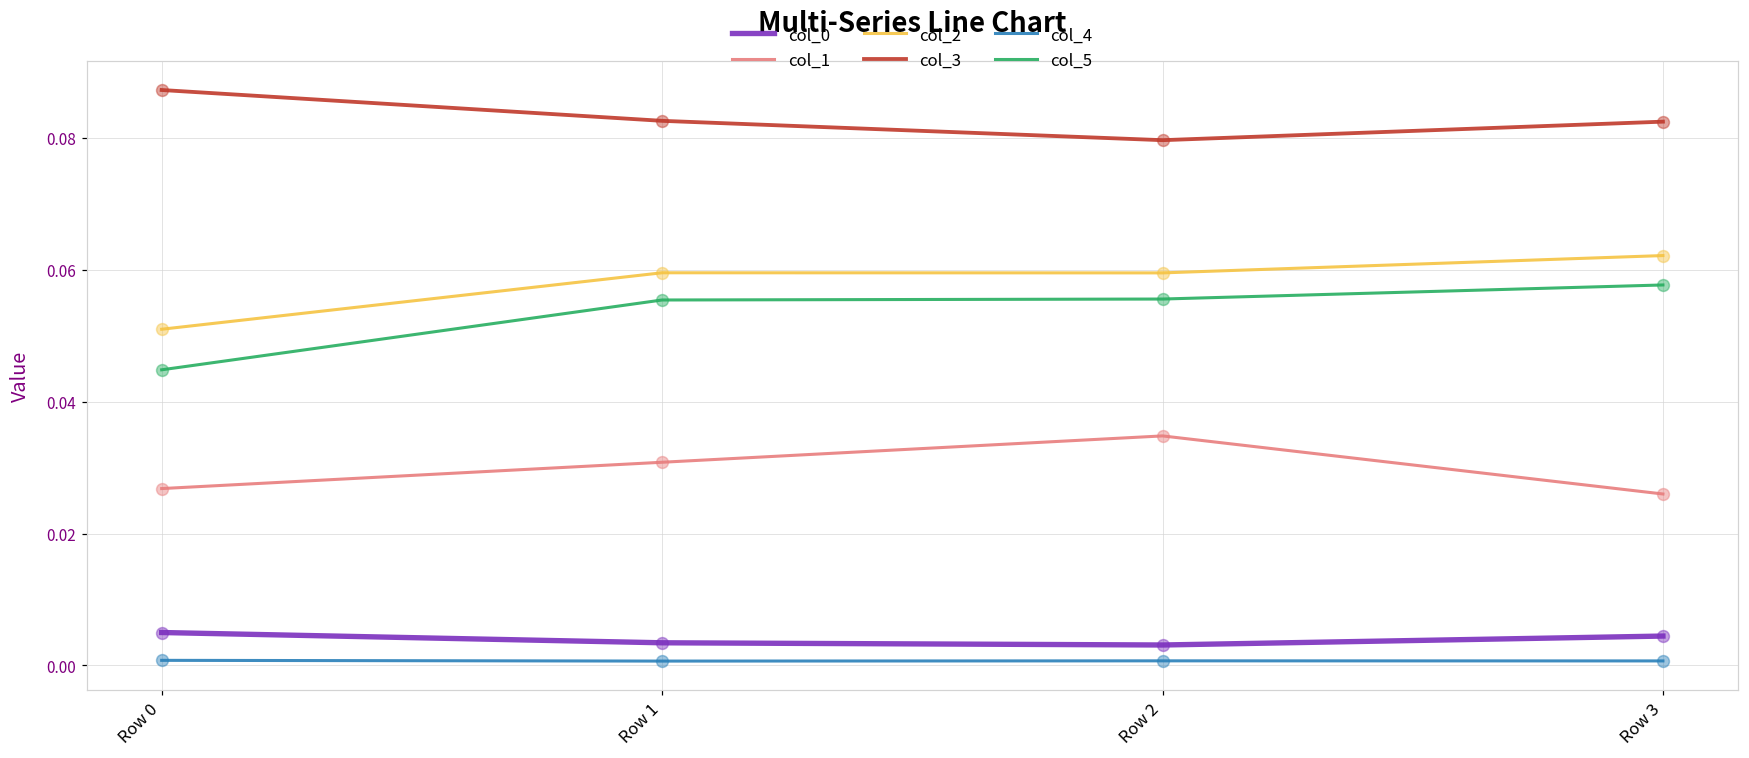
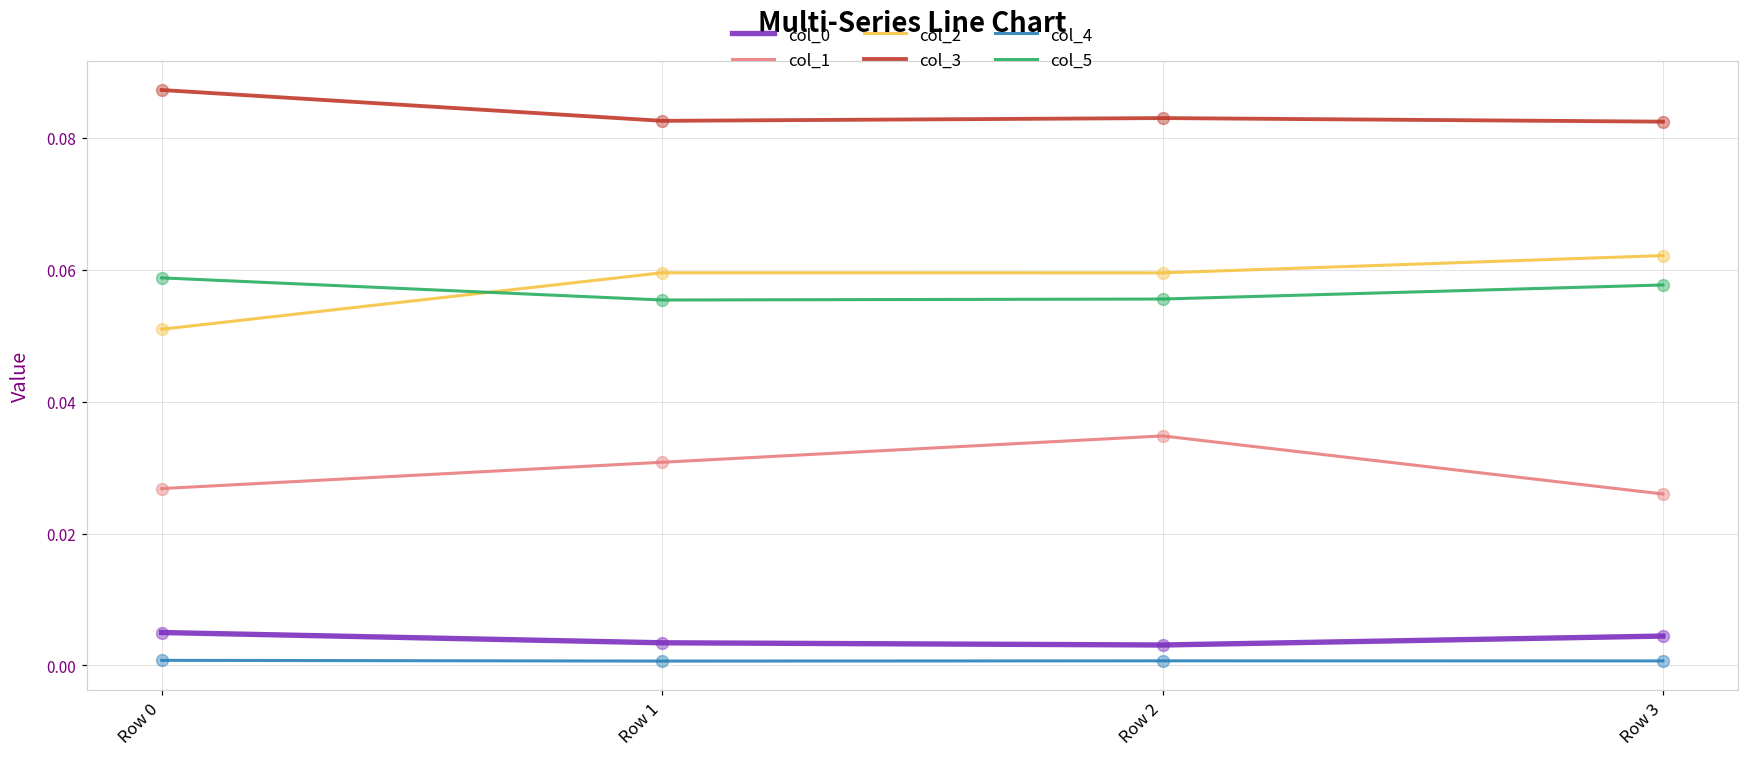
col_5, Row 0: 0.045 -> 0.059
col_3, Row 2: 0.080 -> 0.083
